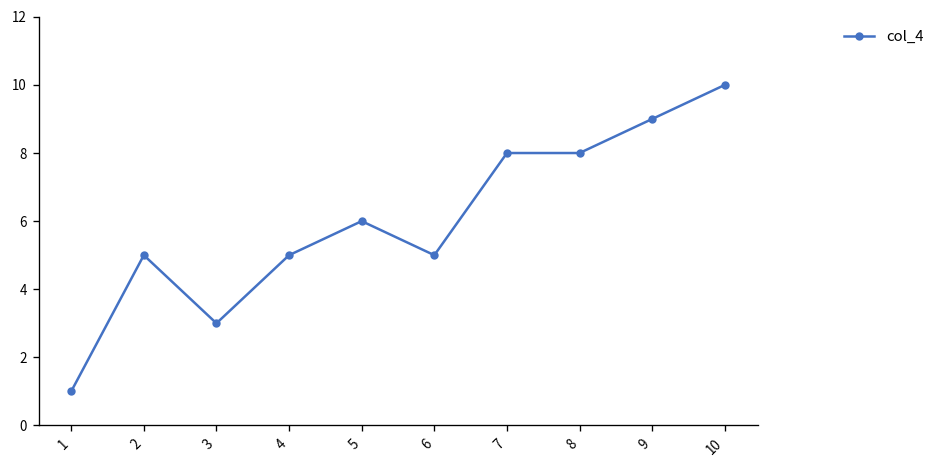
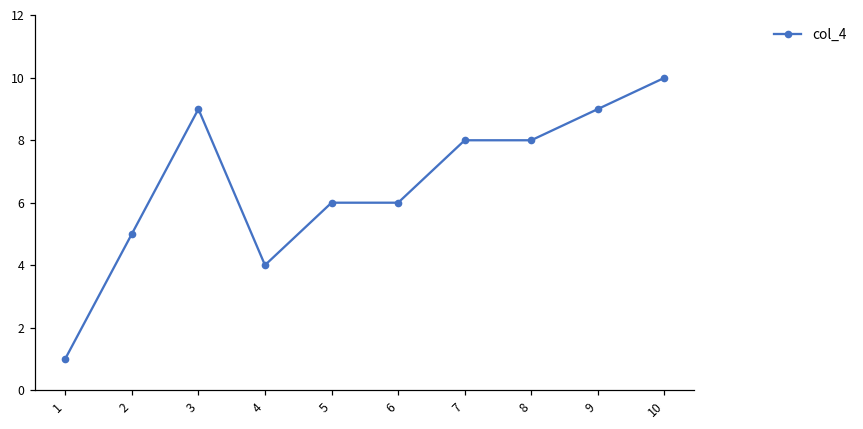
3: 3 -> 9
4: 5 -> 4
6: 5 -> 6
